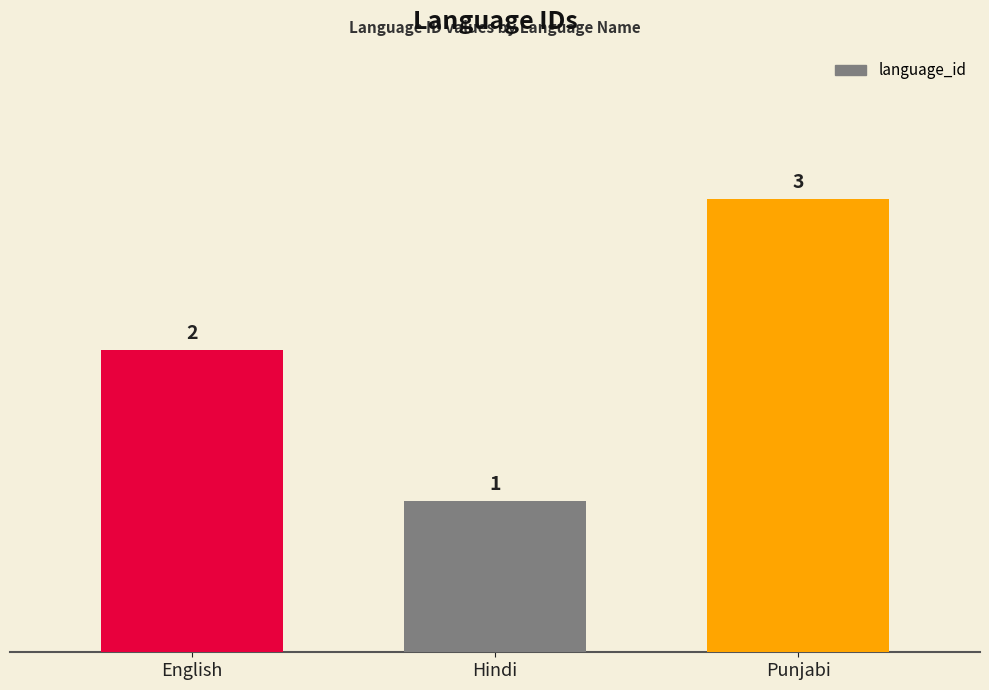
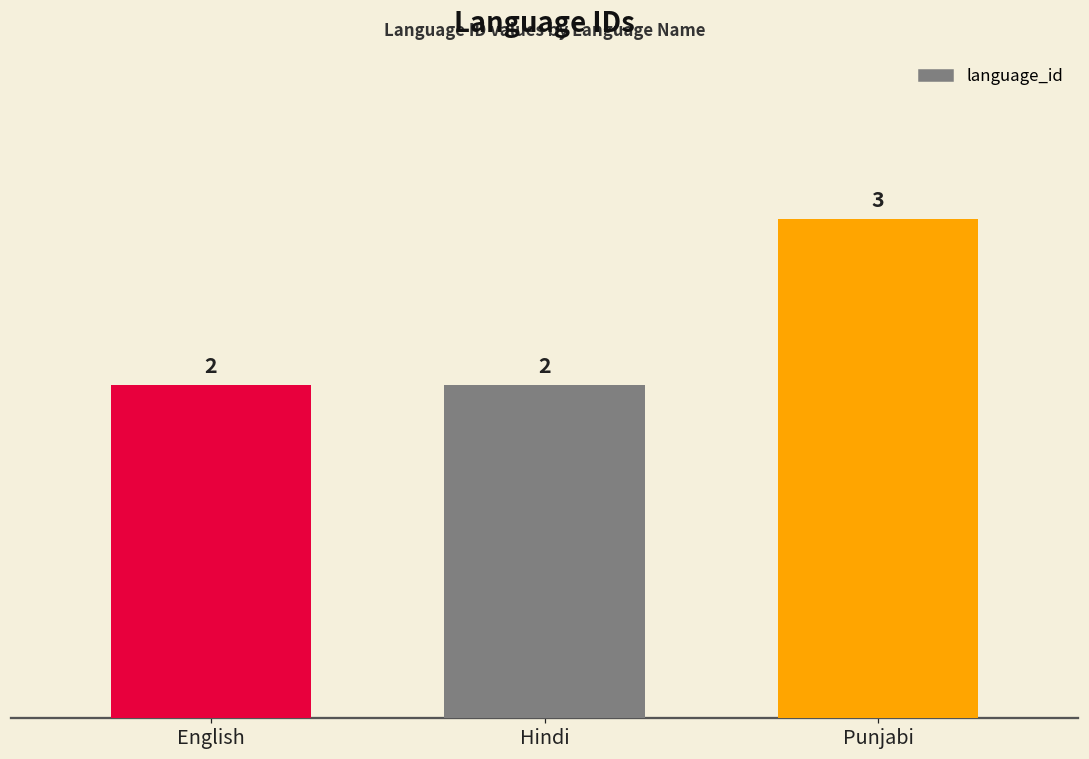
Hindi: 1 -> 2
